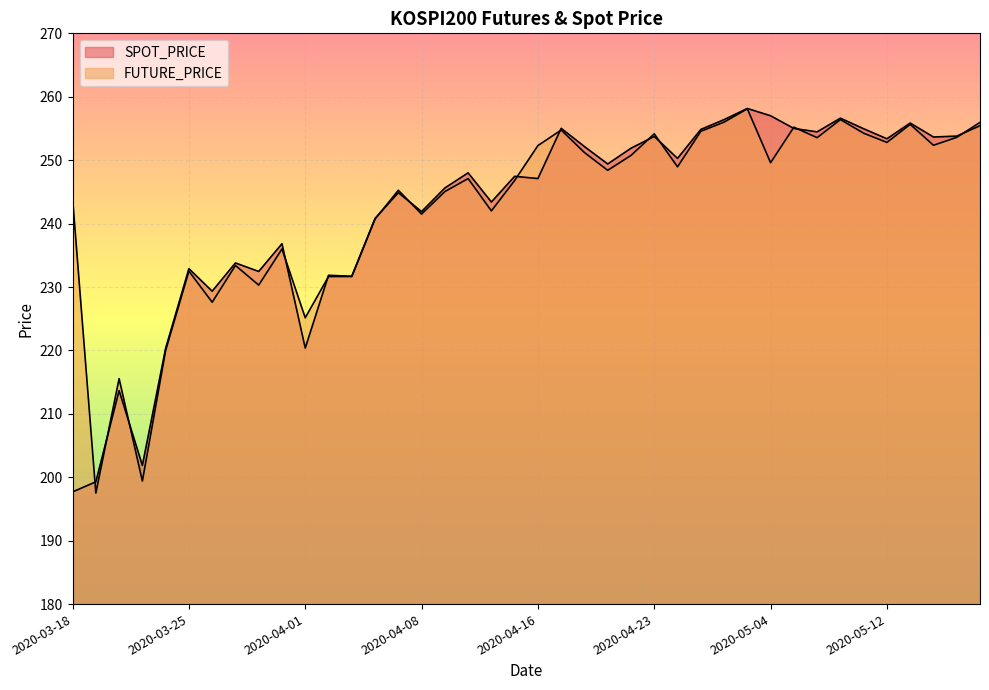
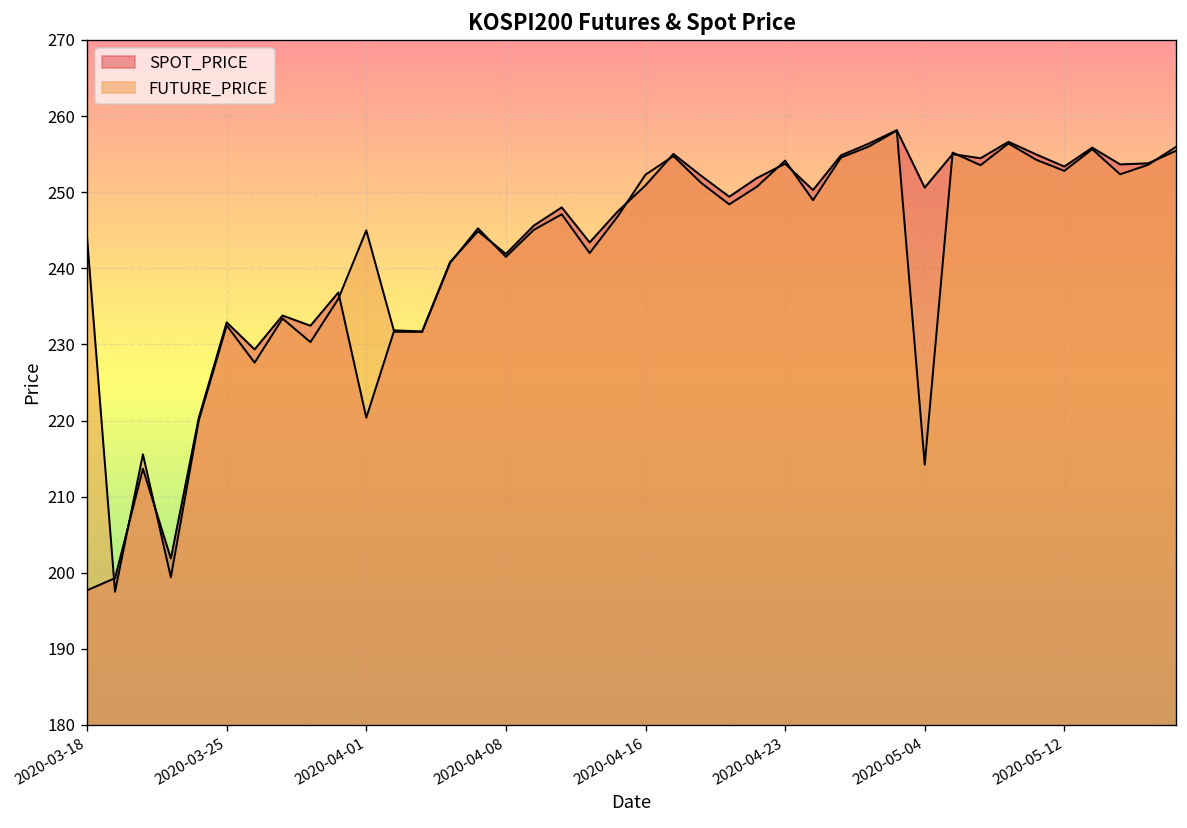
FUTURE_PRICE, 2020-04-01: 225 -> 245
SPOT_PRICE, 2020-04-16: 247 -> 251
SPOT_PRICE, 2020-05-04: 257 -> 251
FUTURE_PRICE, 2020-05-04: 250 -> 214
